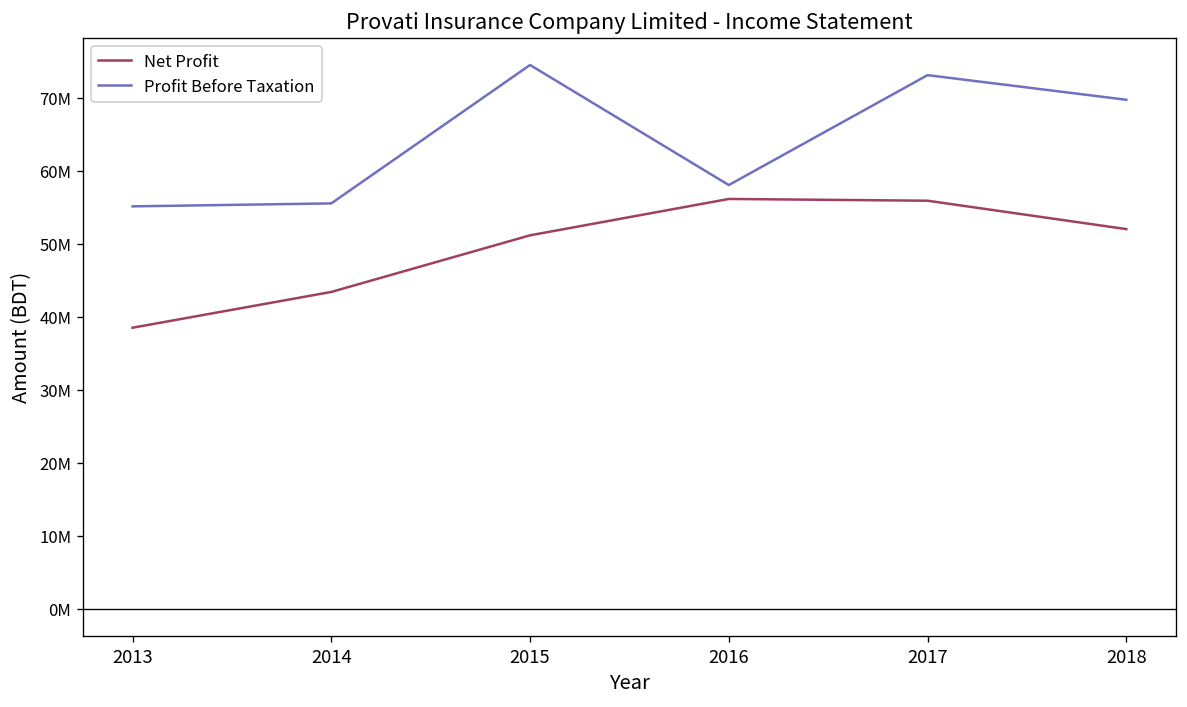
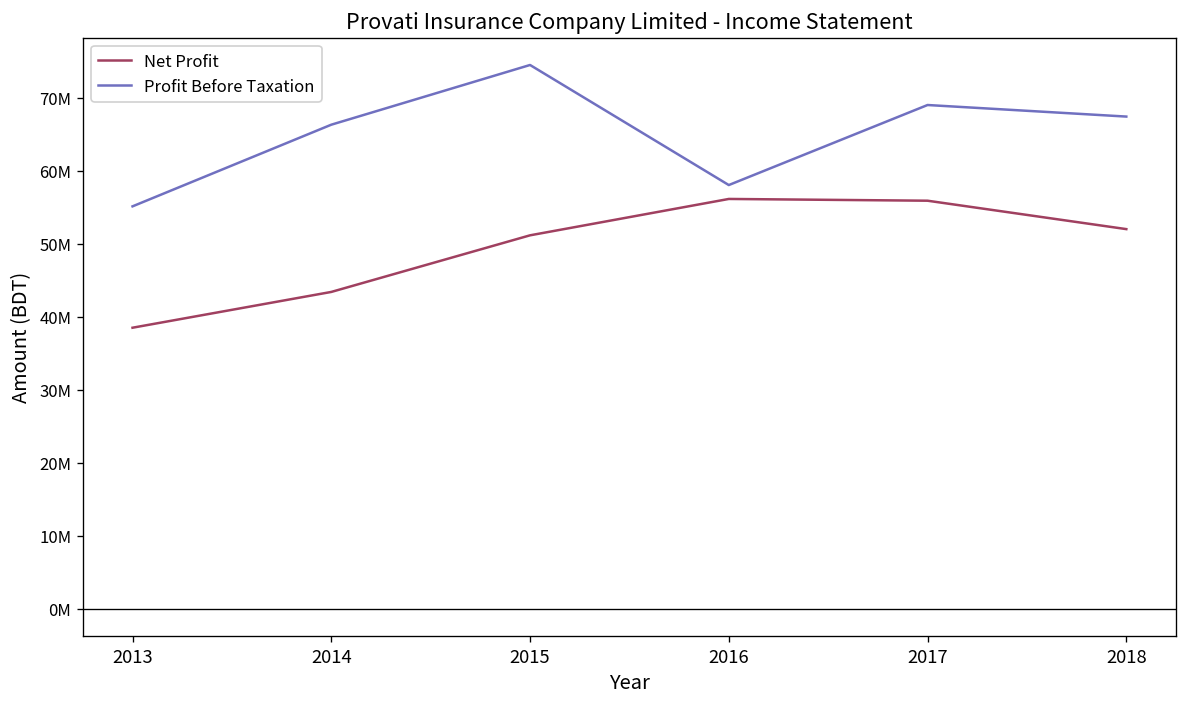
Profit Before Taxation, 2014: 56000000 -> 66000000
Profit Before Taxation, 2017: 73000000 -> 69000000
Profit Before Taxation, 2018: 70000000 -> 67000000
